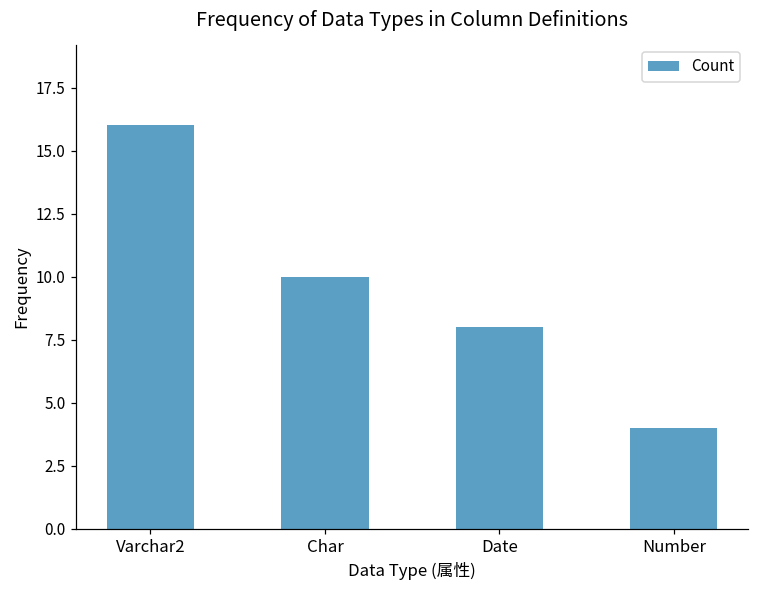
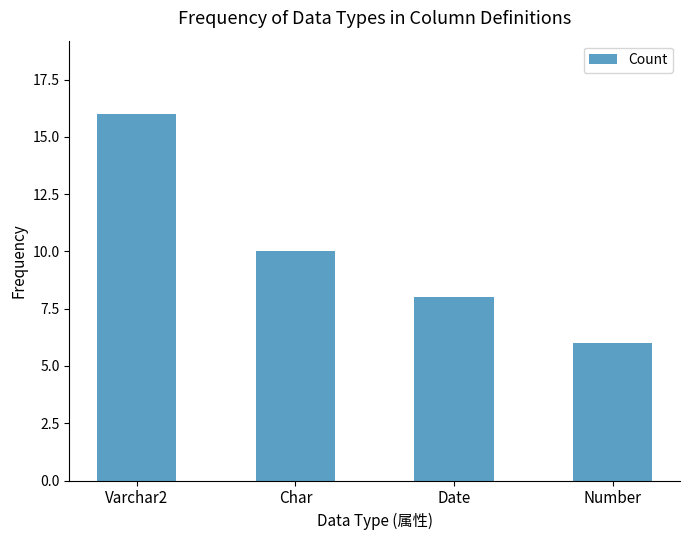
Number: 4 -> 6
